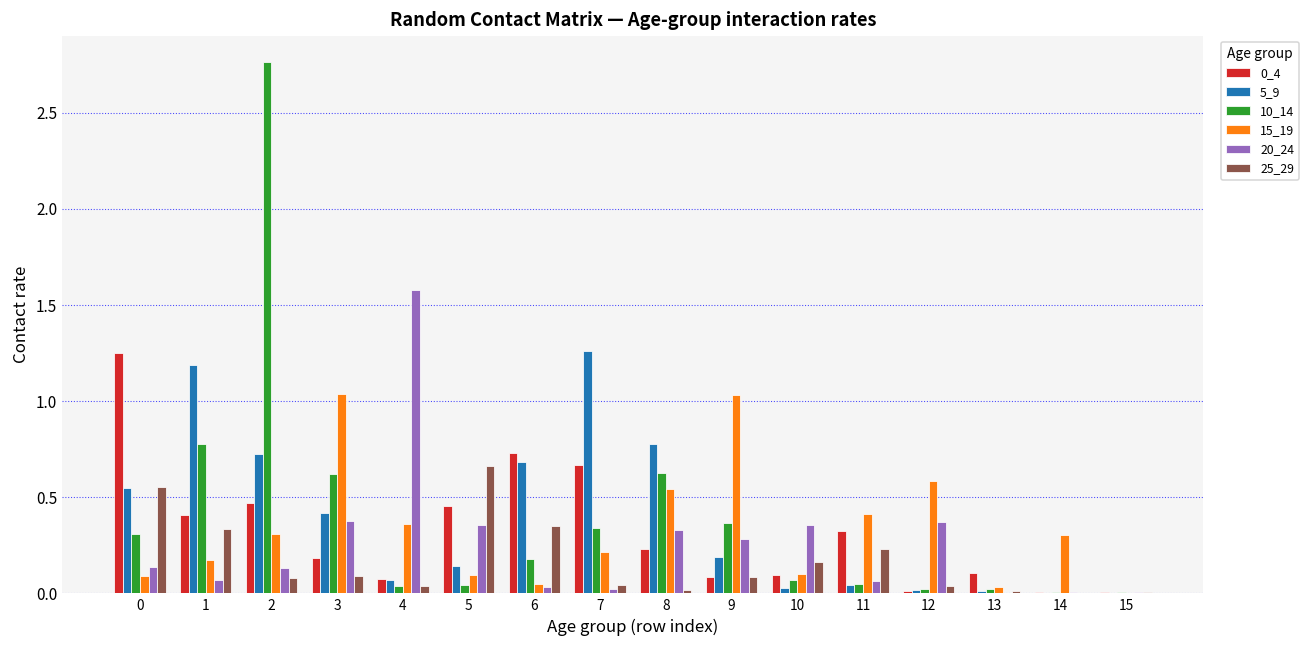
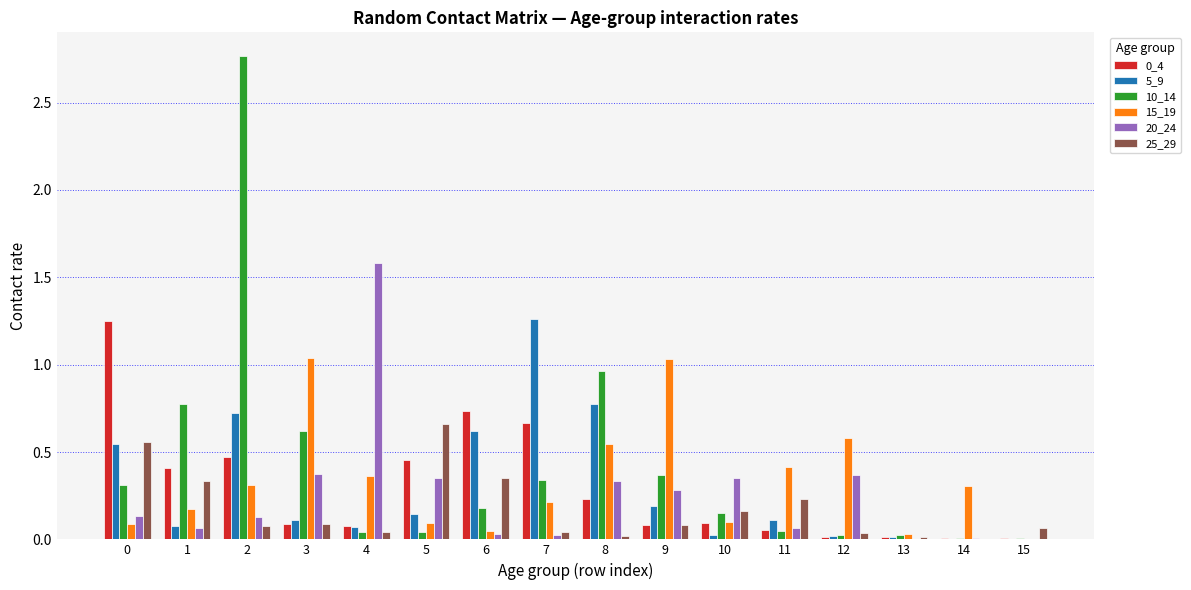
5_9, 1: 1.19 -> 0.08
0_4, 3: 0.19 -> 0.09
5_9, 3: 0.42 -> 0.11
5_9, 6: 0.68 -> 0.62
10_14, 8: 0.63 -> 0.97
10_14, 10: 0.07 -> 0.15
0_4, 11: 0.32 -> 0.05
5_9, 11: 0.04 -> 0.11
0_4, 13: 0.11 -> 0.01
25_29, 15: 0.01 -> 0.06
